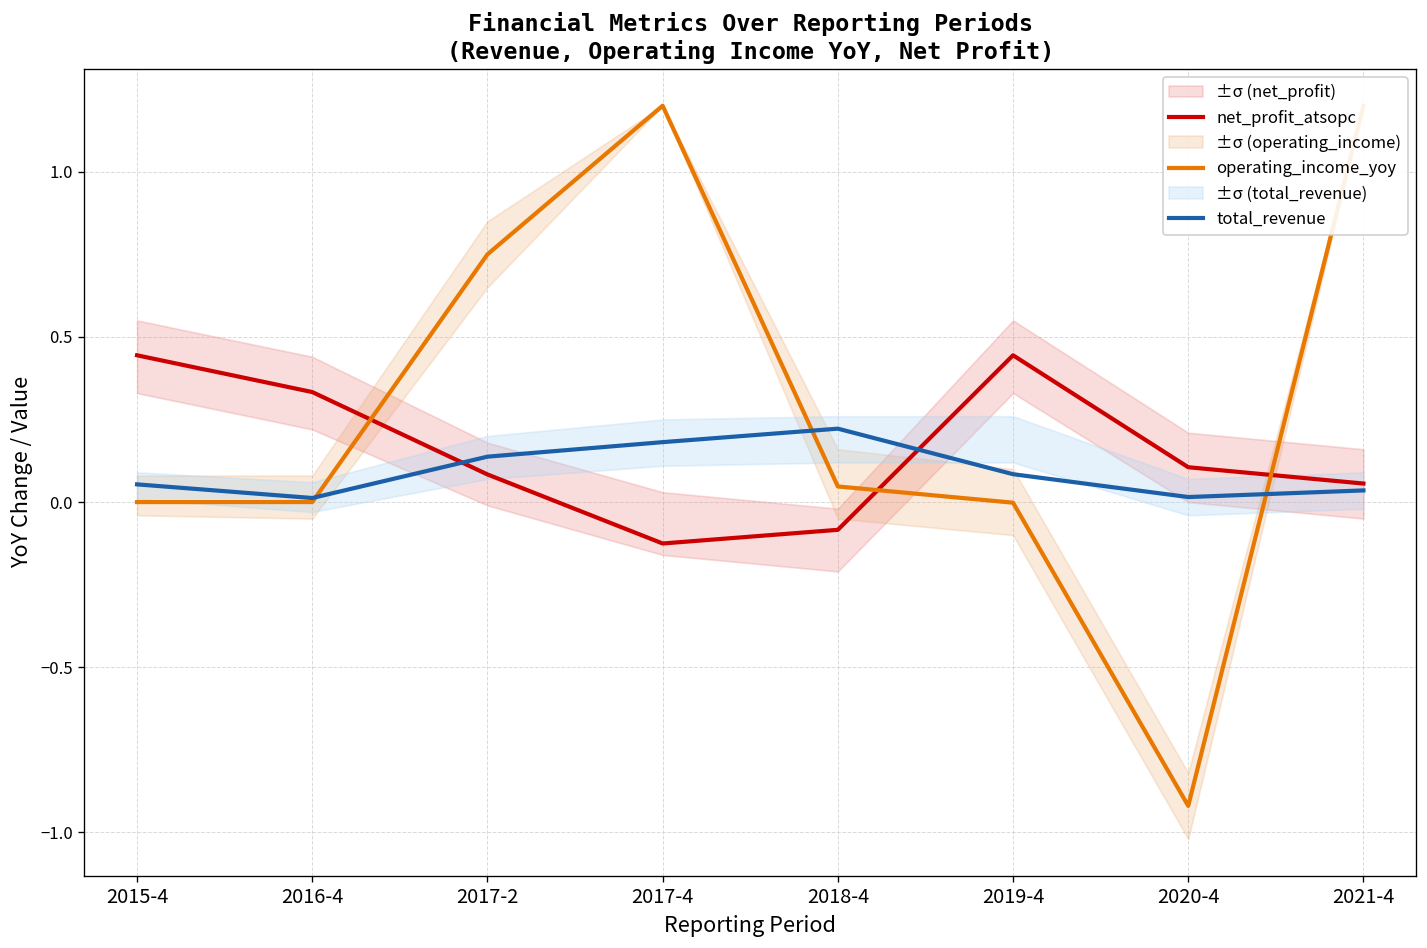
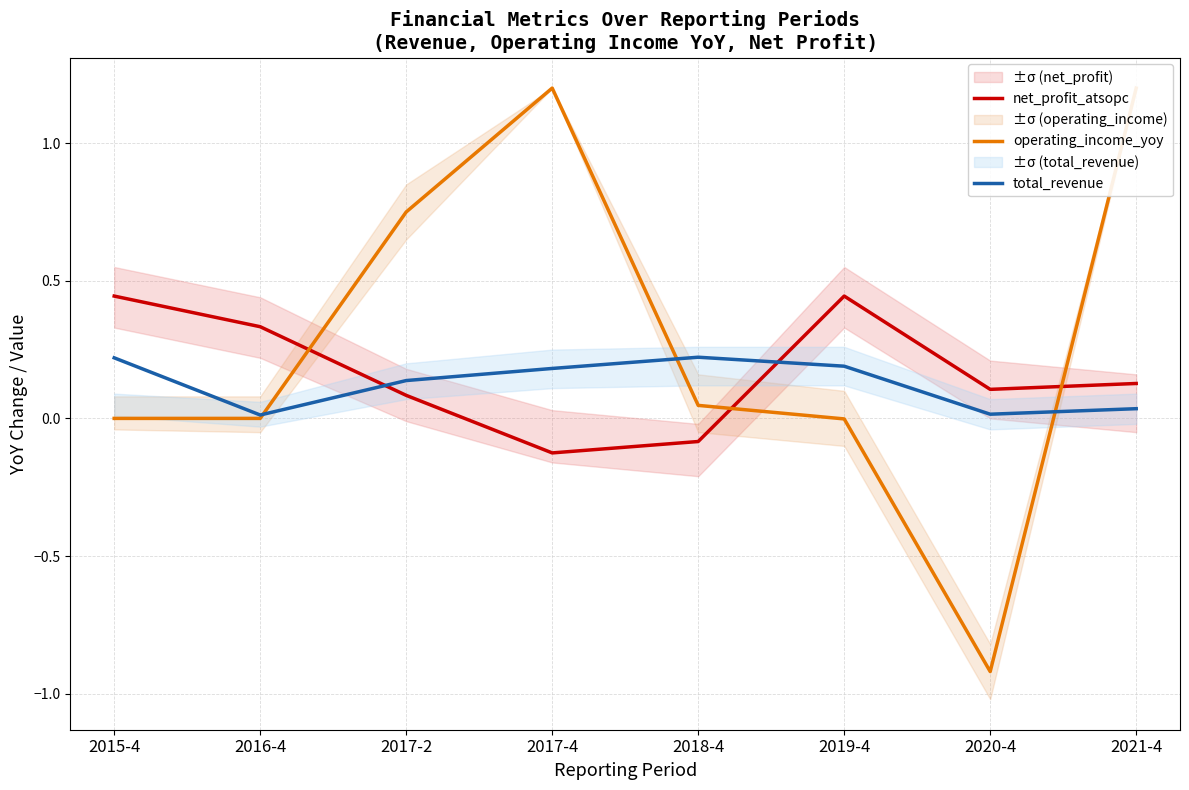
total_revenue, 2015-4: 0.05 -> 0.22
total_revenue, 2019-4: 0.08 -> 0.19
net_profit_atsopc, 2021-4: 0.06 -> 0.13
